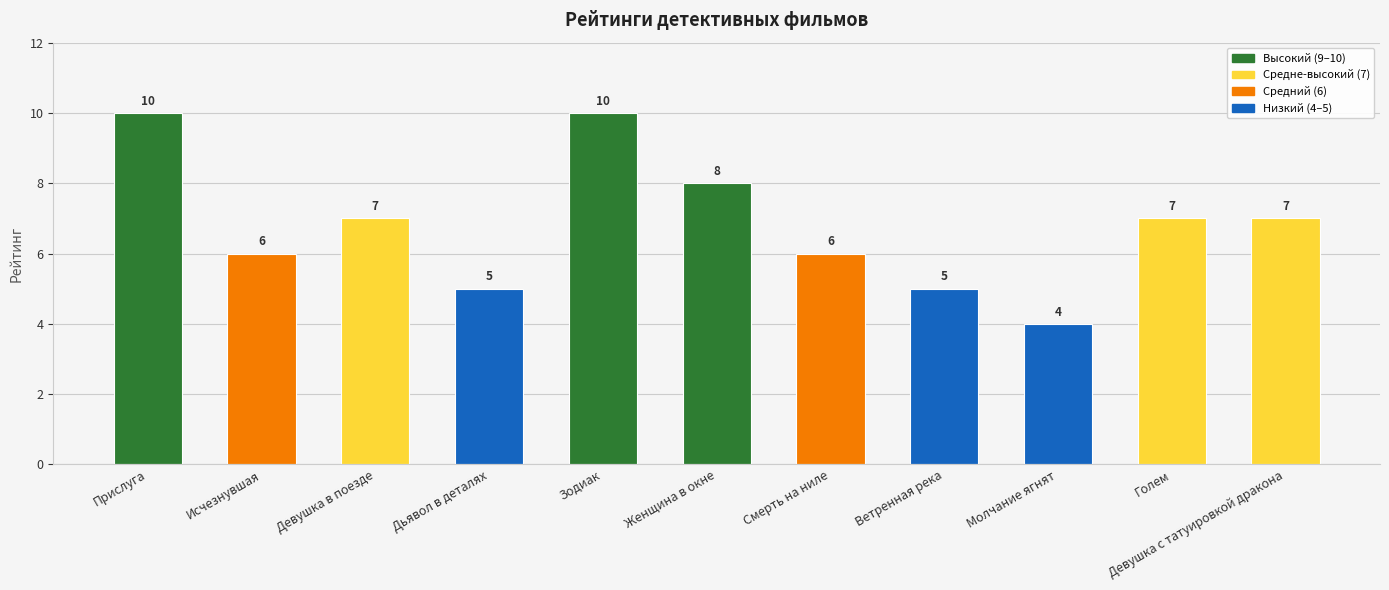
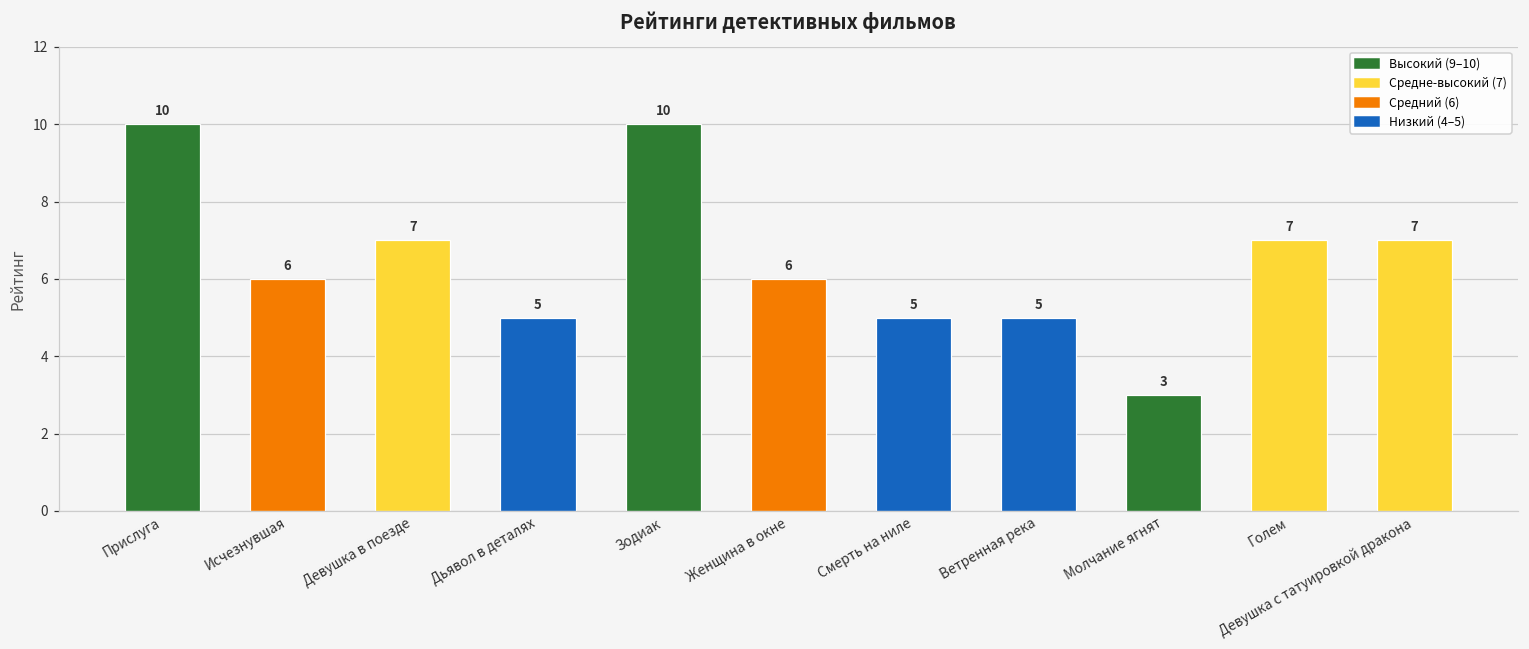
Женщина в окне: 8 -> 6
Смерть на ниле: 6 -> 5
Молчание ягнят: 4 -> 3
